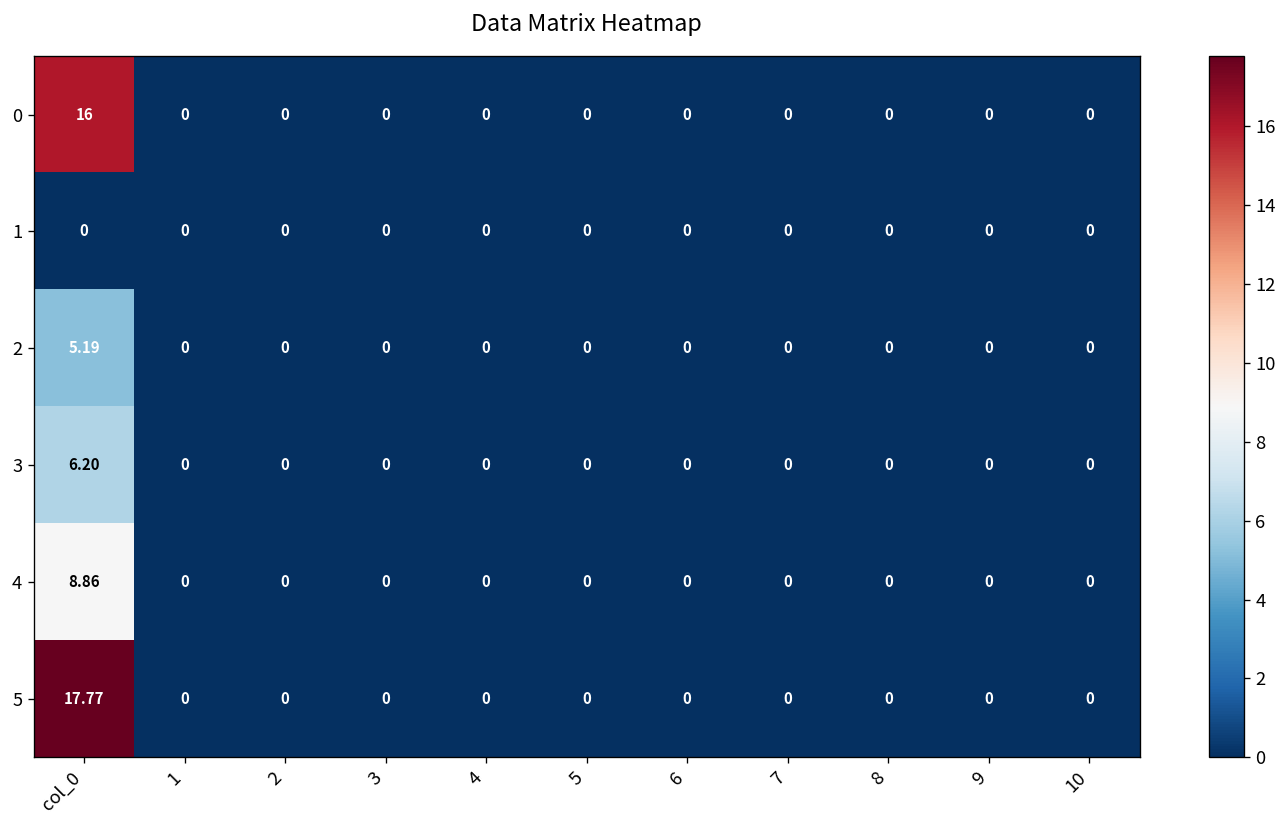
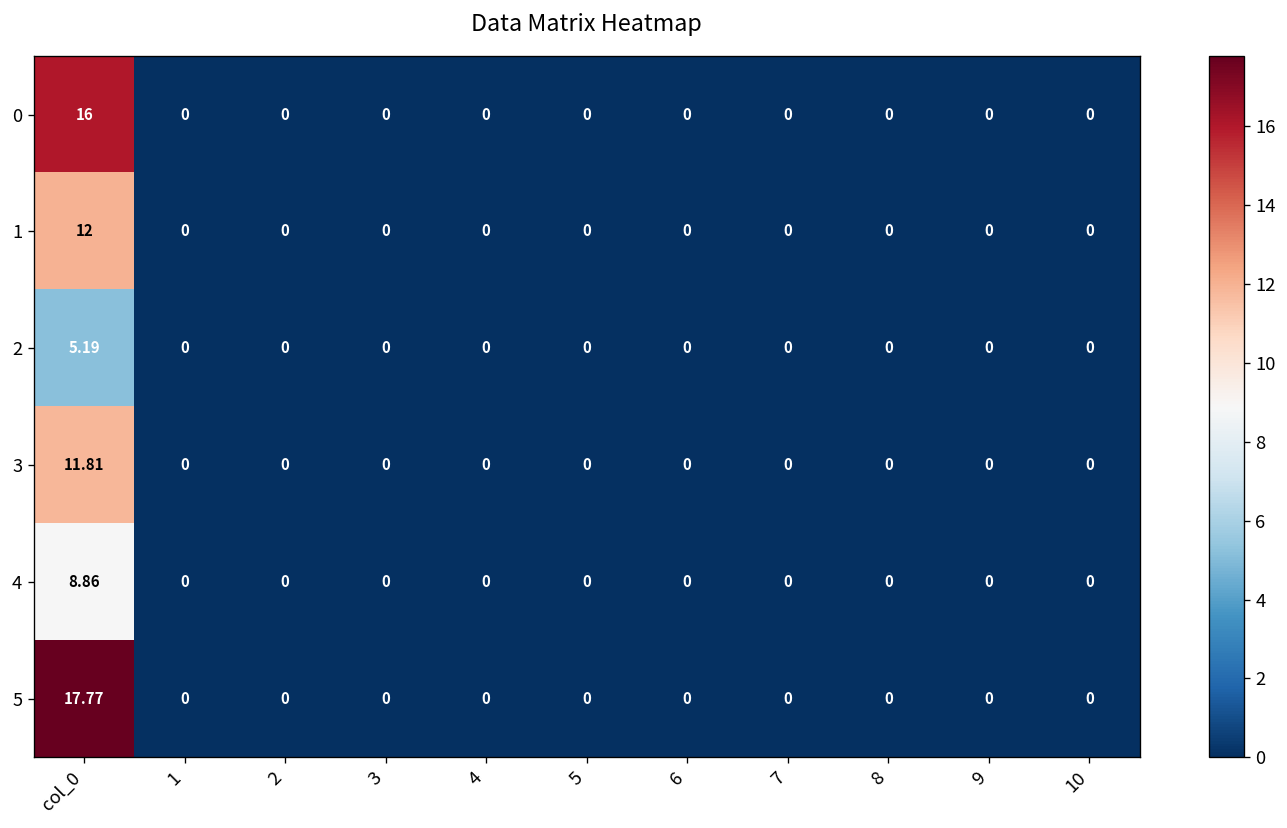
1, col_0: 0 -> 12
3, col_0: 6.20 -> 11.81
